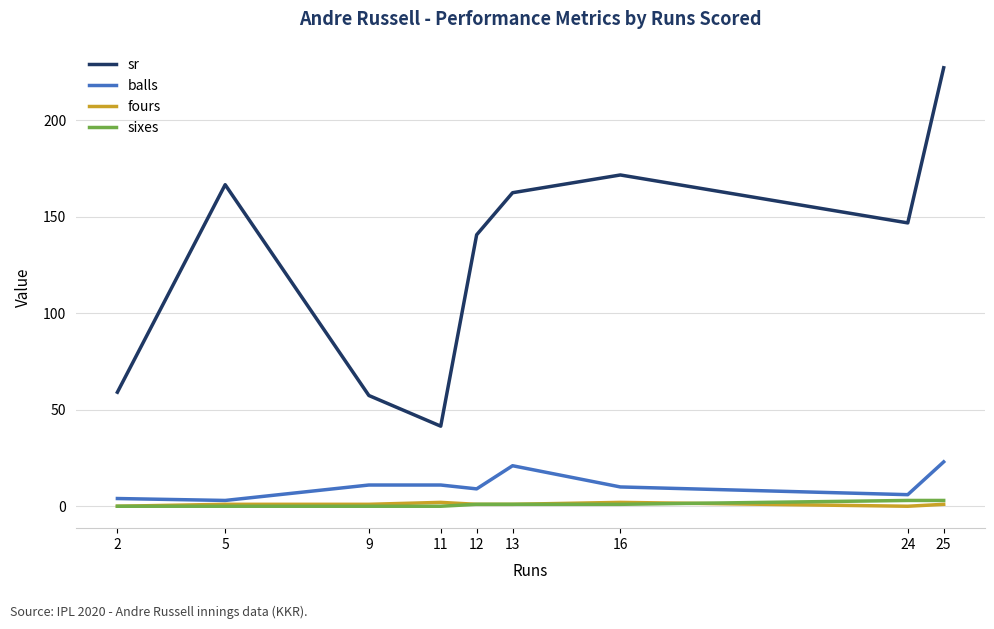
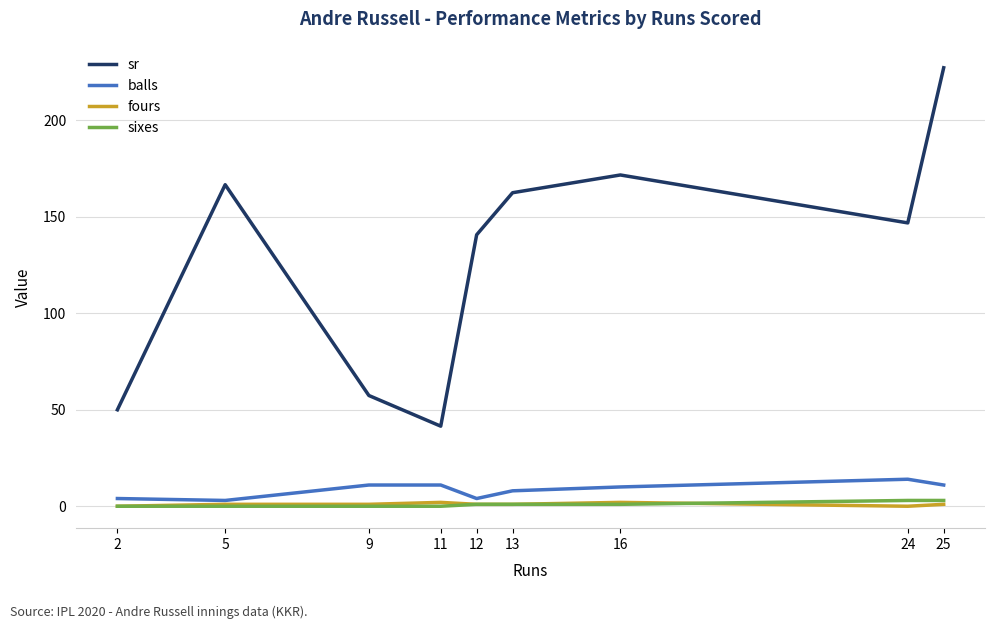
sr, 2: 59 -> 50
balls, 12: 9 -> 4
balls, 13: 21 -> 8
balls, 24: 6 -> 14
balls, 25: 23 -> 11
